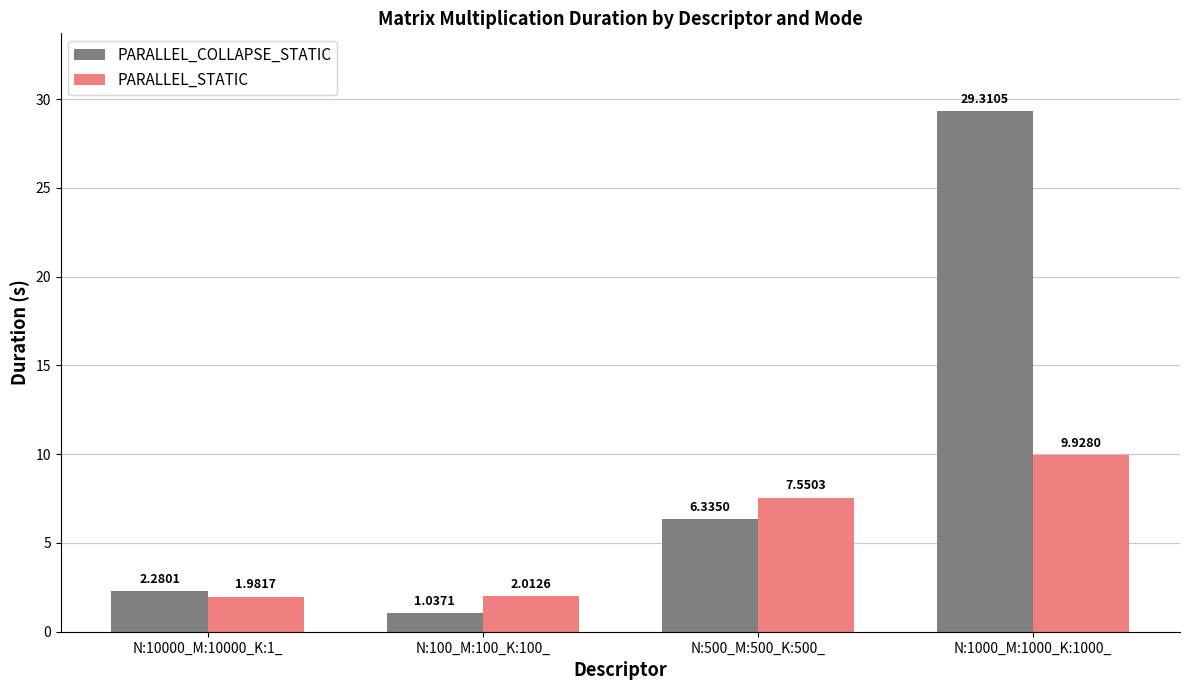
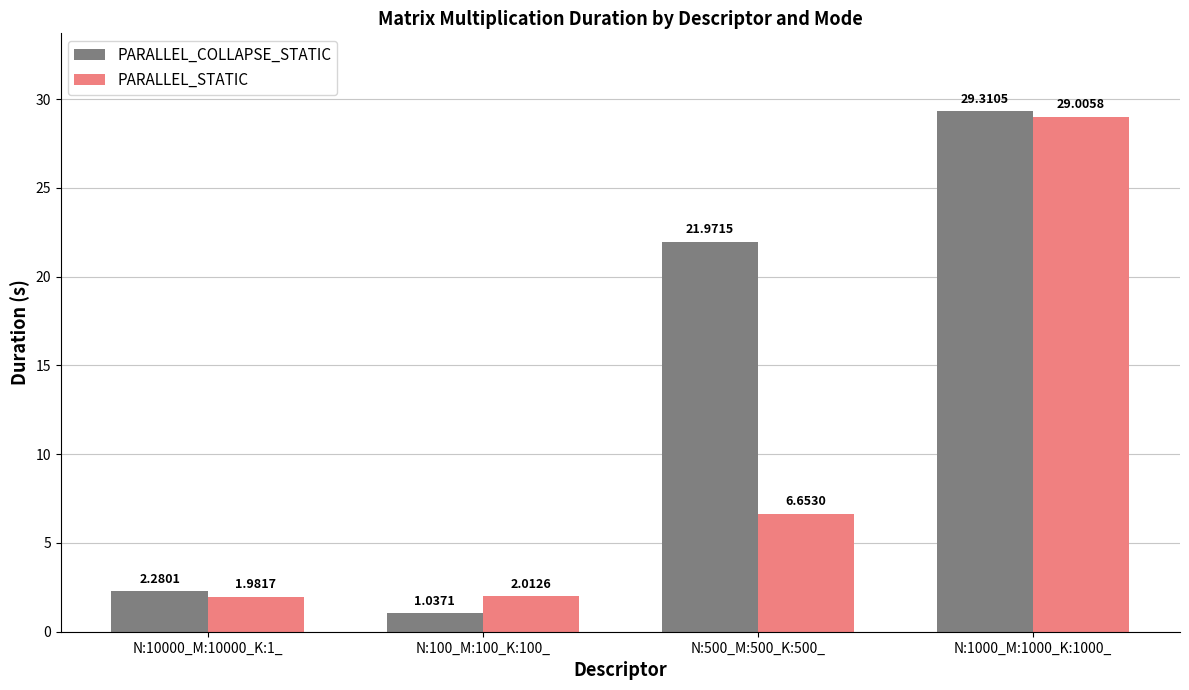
PARALLEL_COLLAPSE_STATIC, N:500_M:500_K:500_: 6.3350 -> 21.9715
PARALLEL_STATIC, N:500_M:500_K:500_: 7.5503 -> 6.6530
PARALLEL_STATIC, N:1000_M:1000_K:1000_: 9.9280 -> 29.0058
